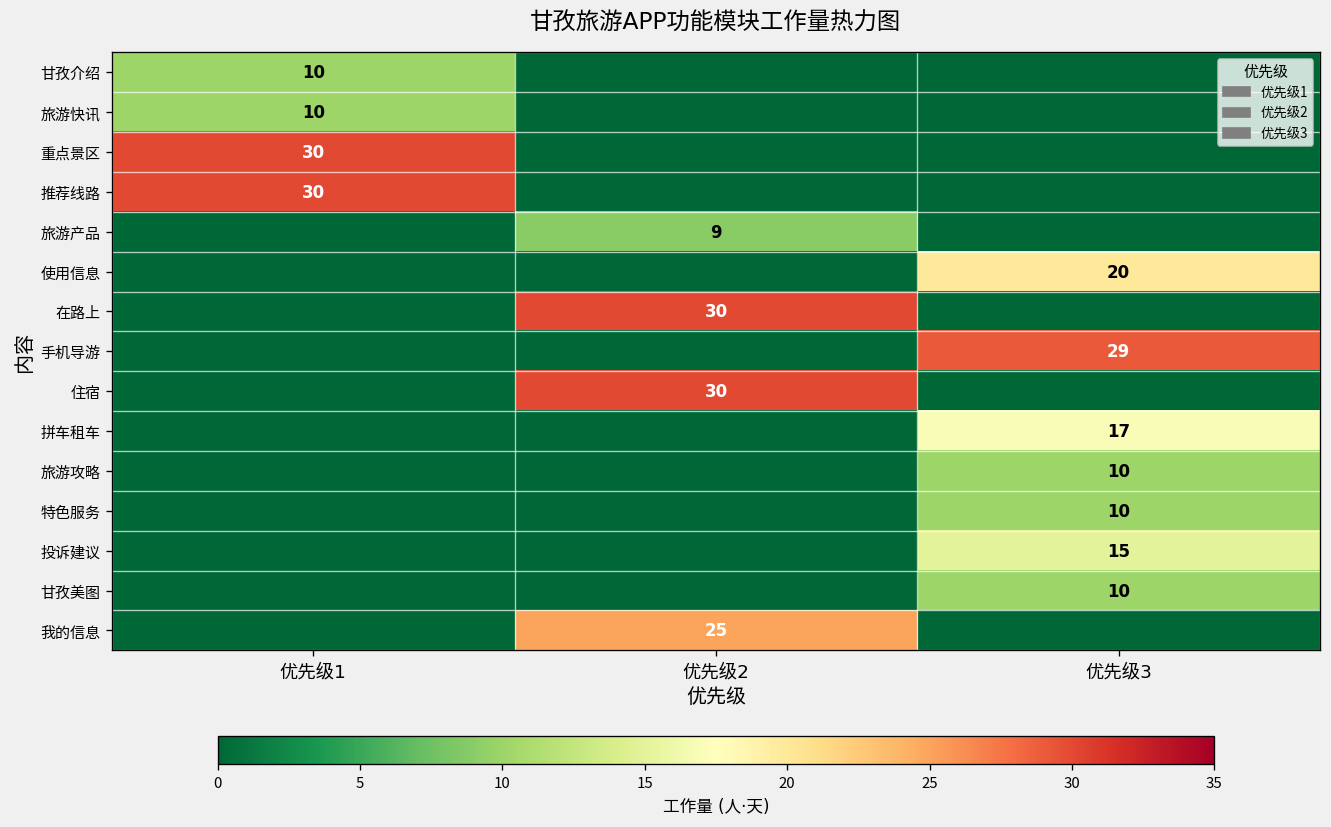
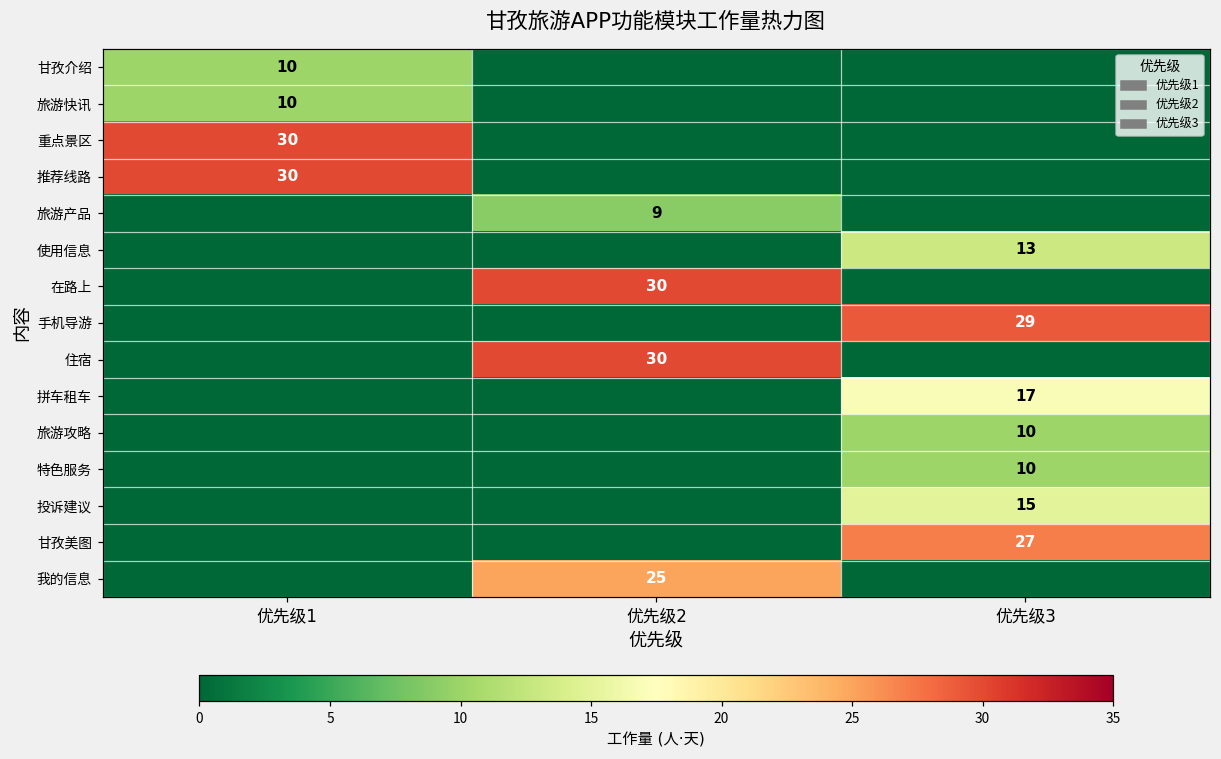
使用信息, 优先级3: 20 -> 13
甘孜美图, 优先级3: 10 -> 27
